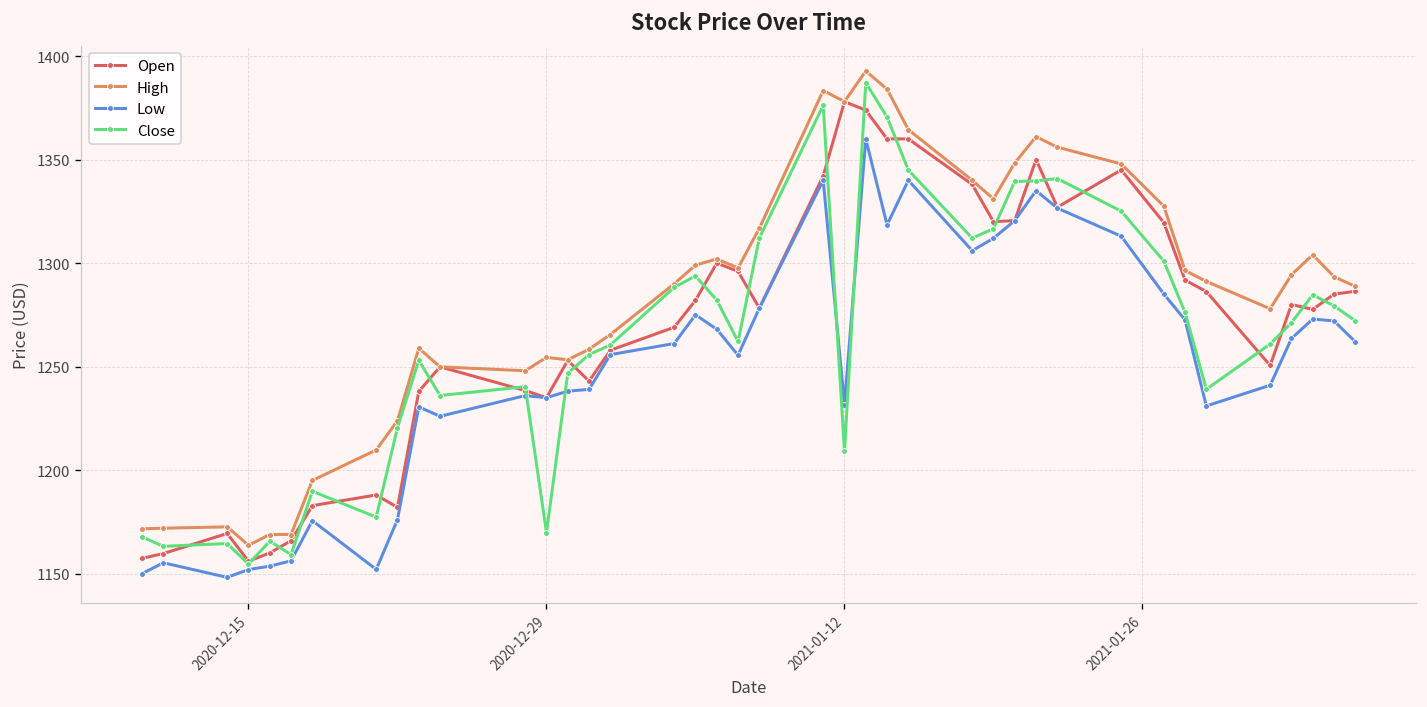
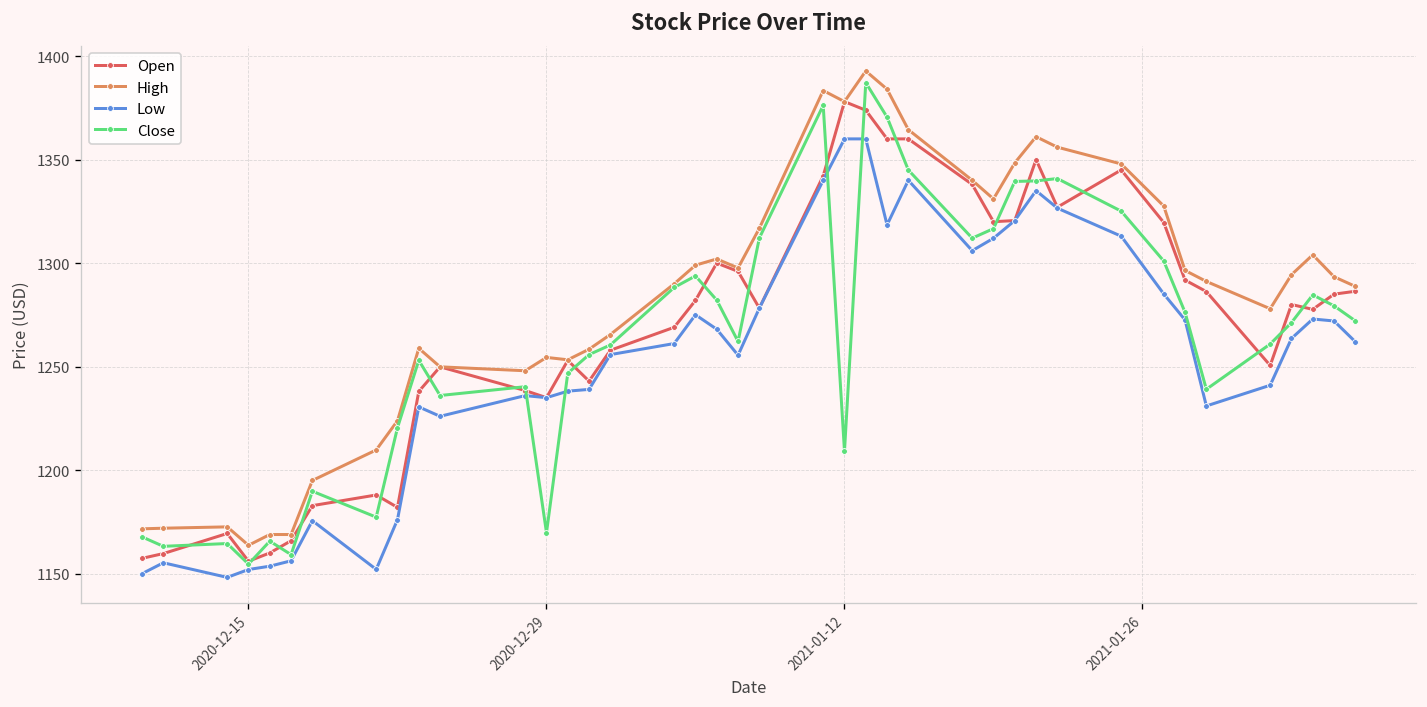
Low, 2021-01-12: 1232 -> 1360
